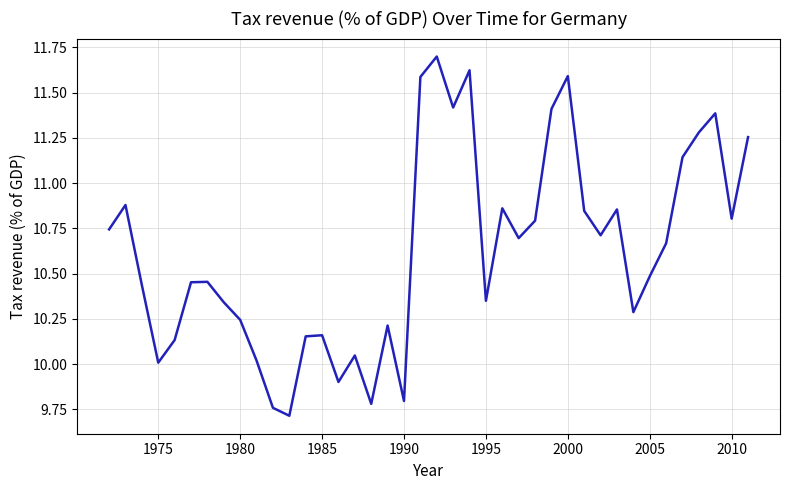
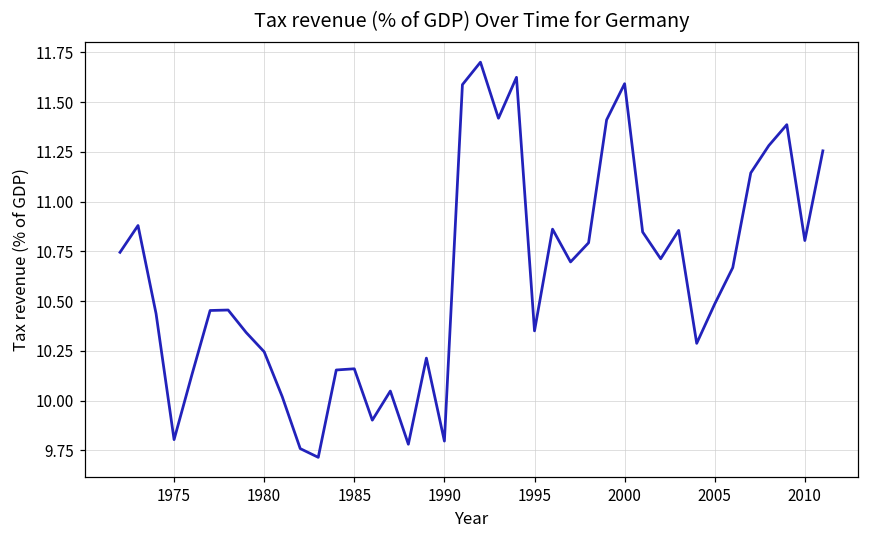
1975: 10.01 -> 9.80
